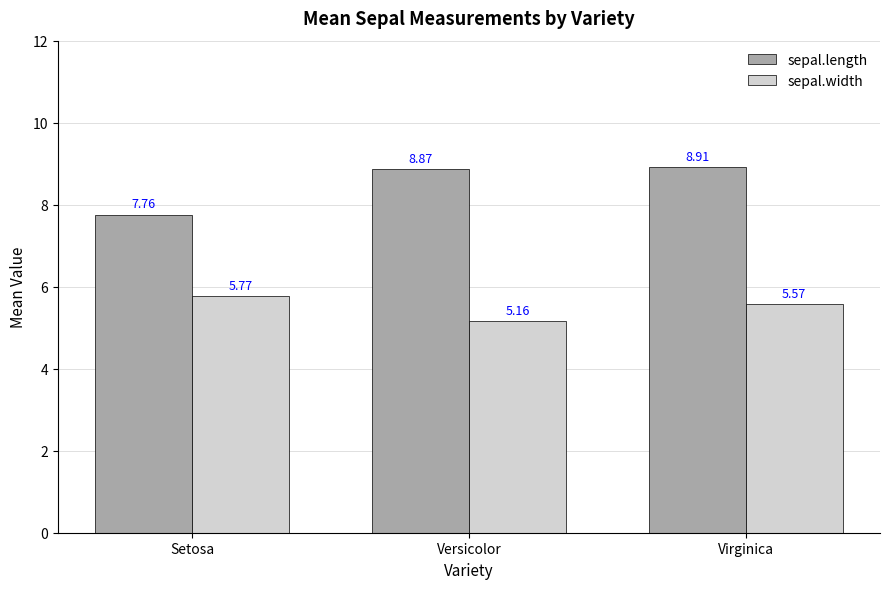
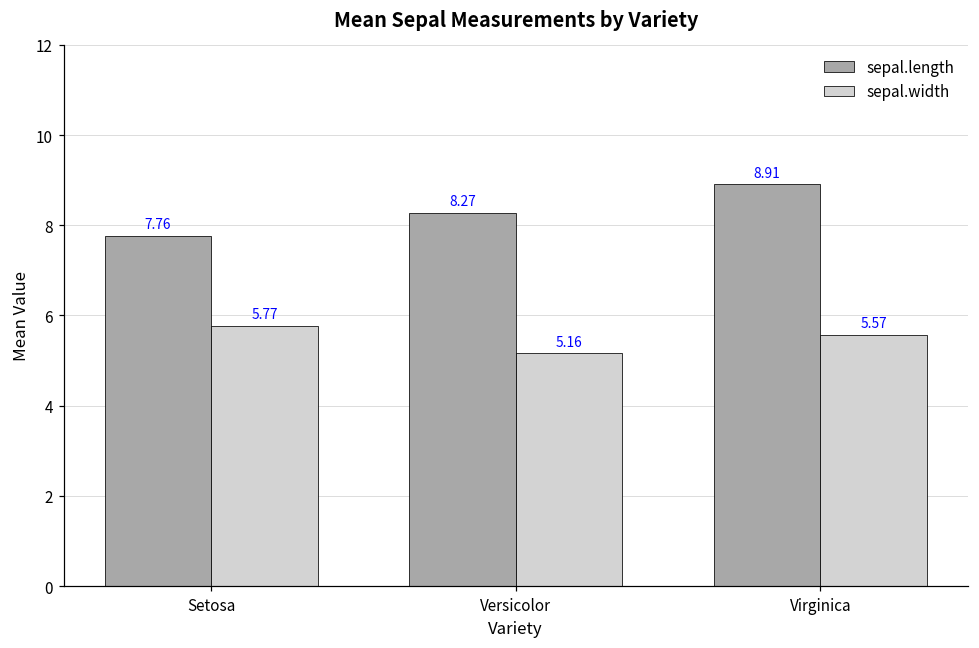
sepal.length, Versicolor: 8.87 -> 8.27
